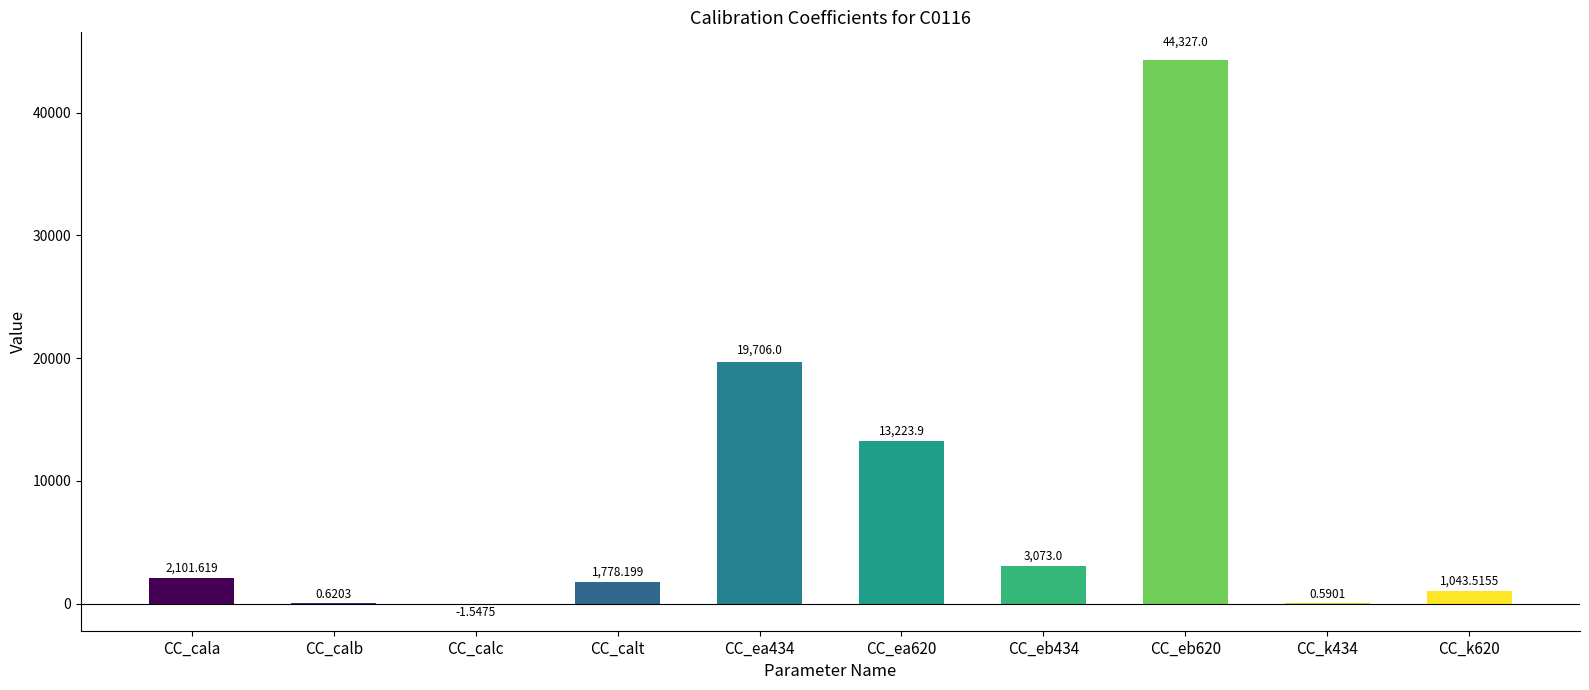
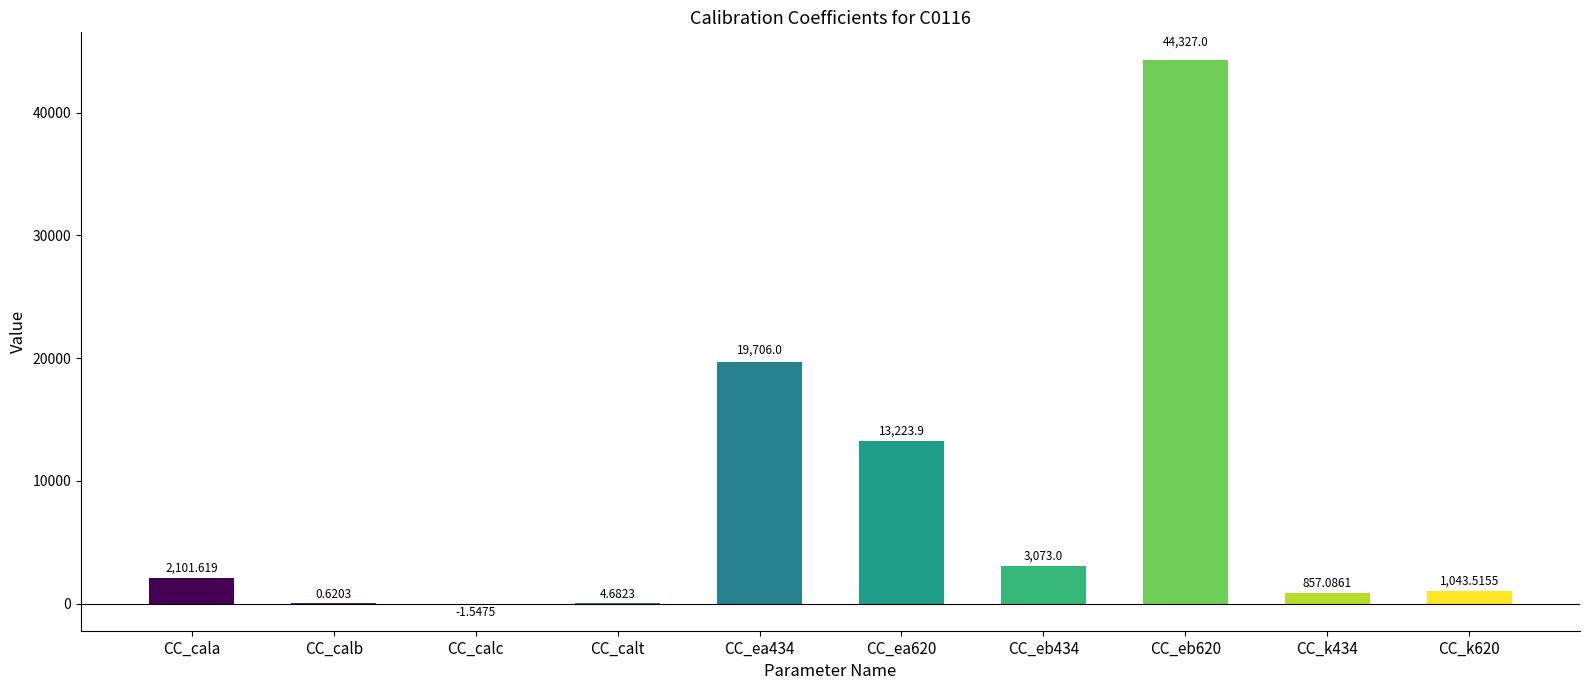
CC_calt: 1,778.199 -> 4.6823
CC_k434: 0.5901 -> 857.0861
